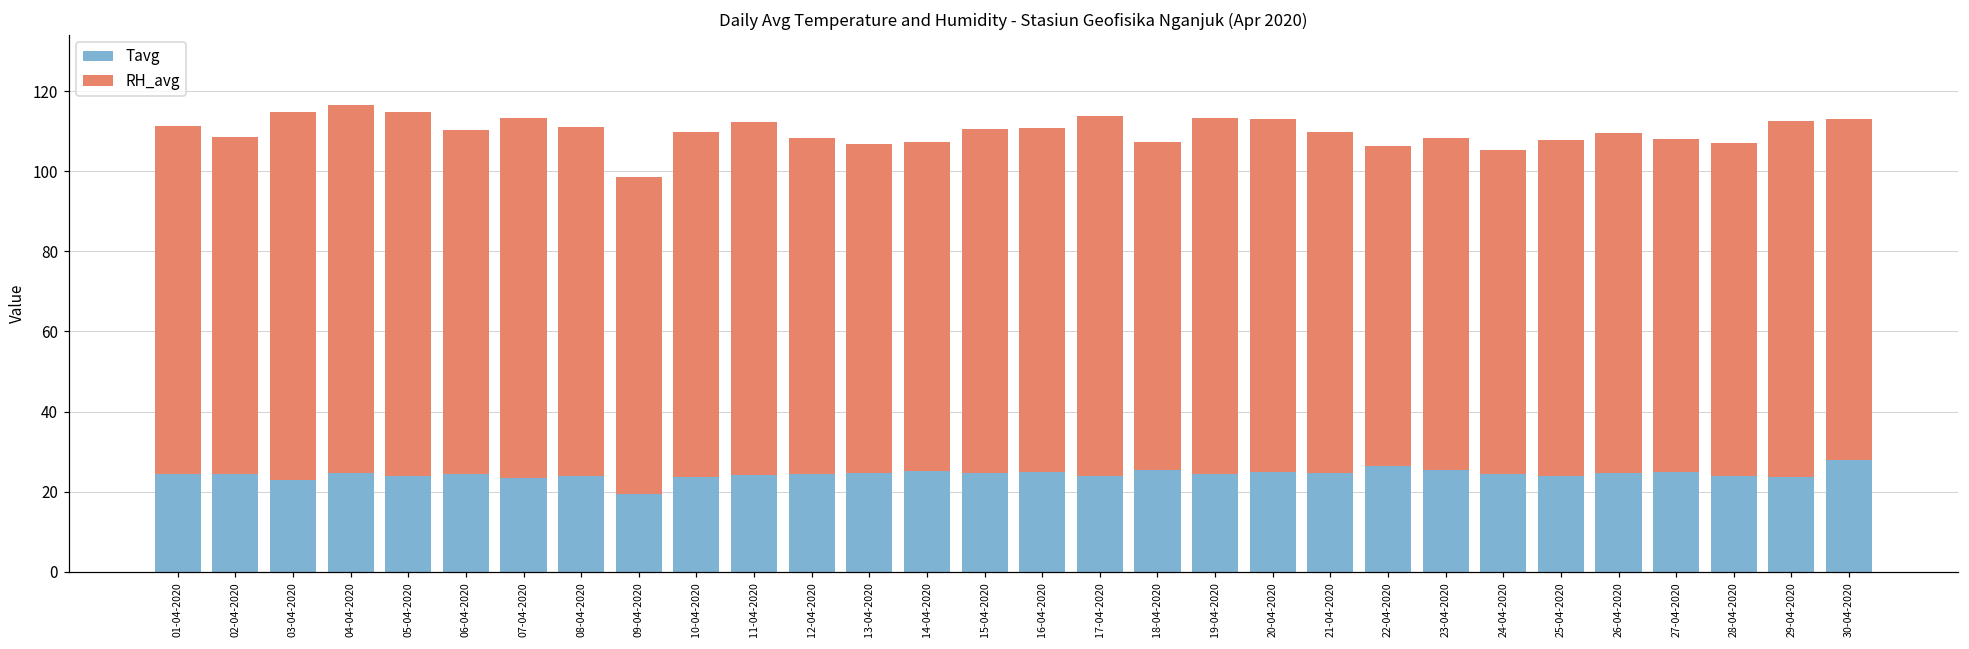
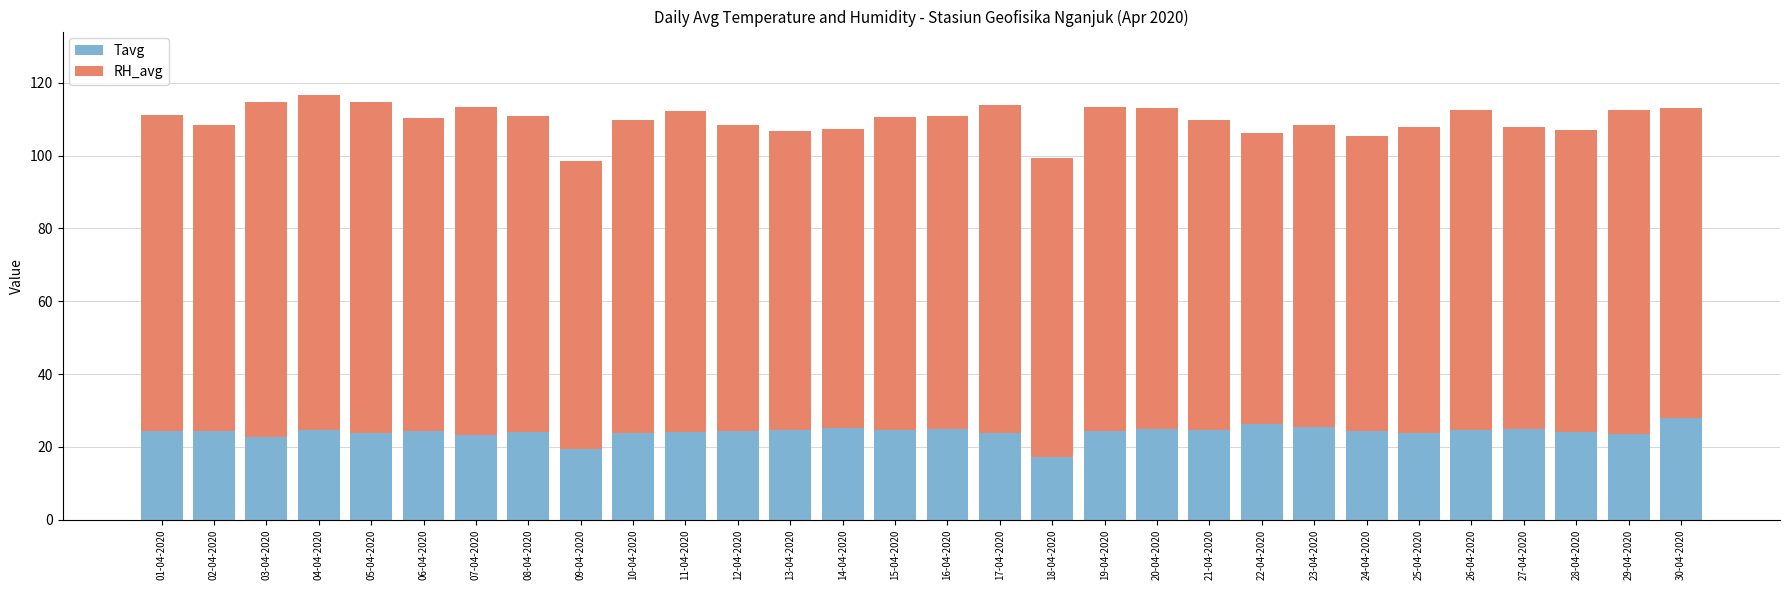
Tavg, 18-04-2020: 25 -> 17
RH_avg, 26-04-2020: 85 -> 88
